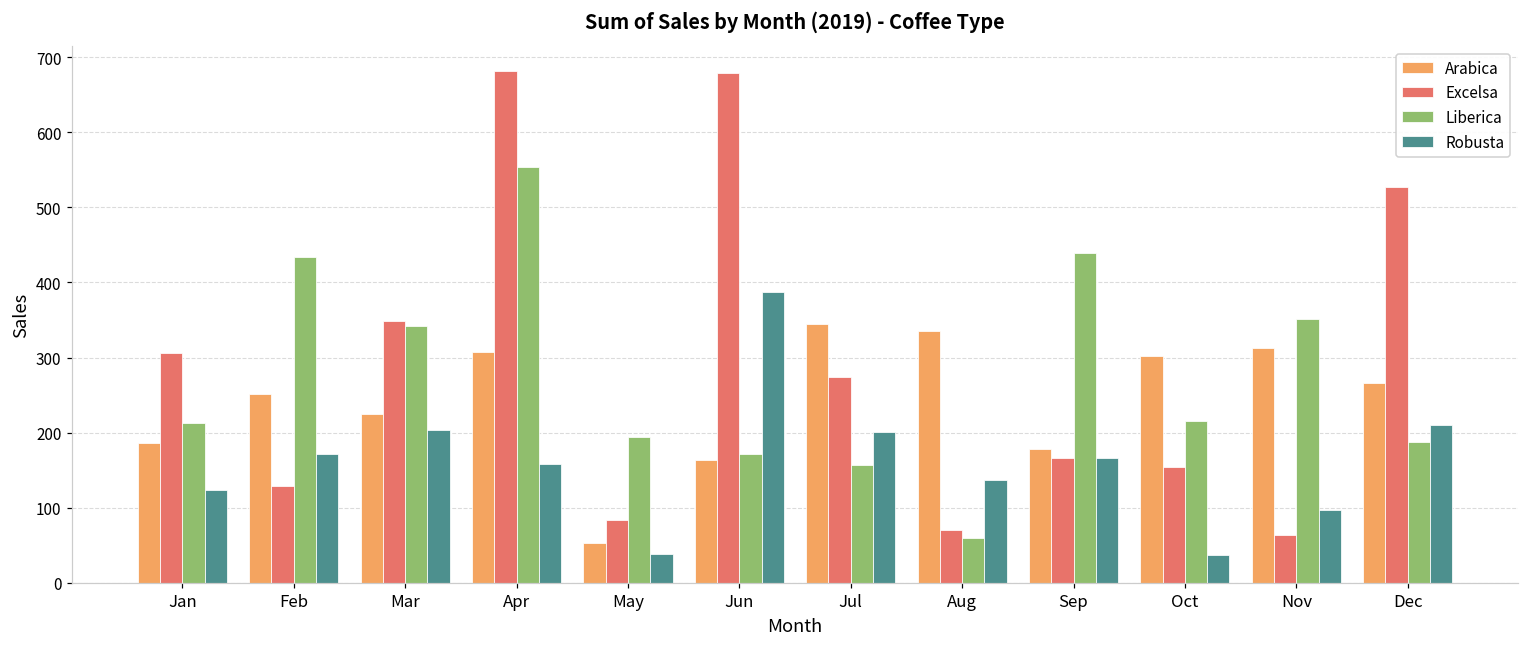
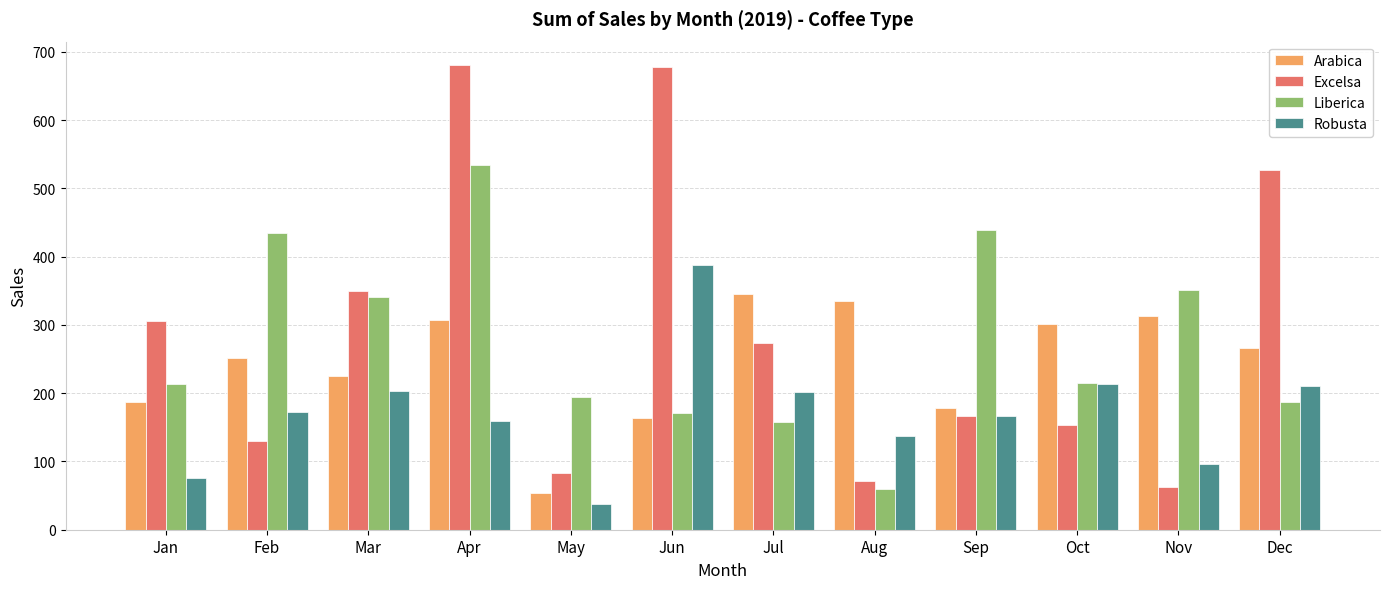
Robusta, Jan: 120 -> 80
Liberica, Apr: 550 -> 530
Robusta, Oct: 40 -> 210
